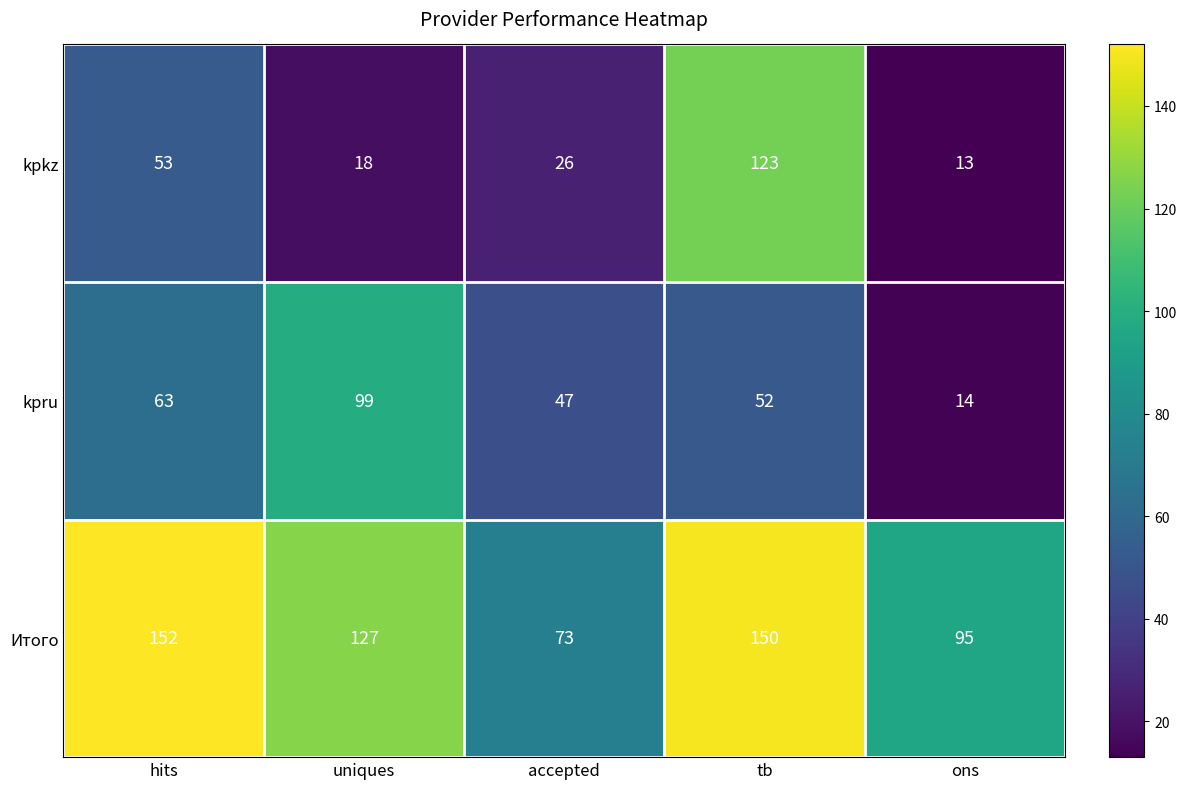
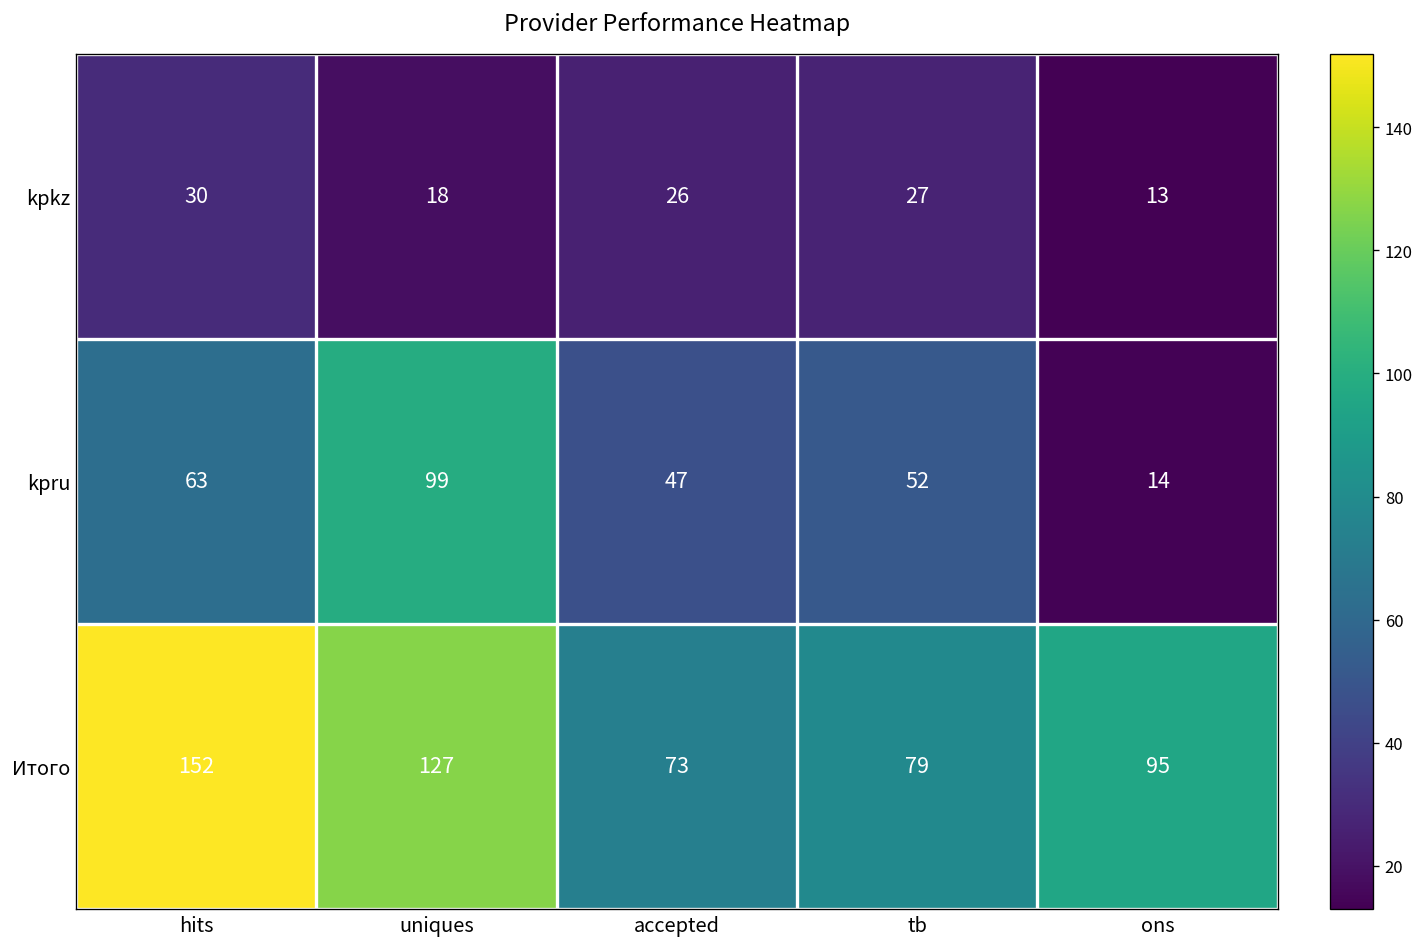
kpkz, hits: 53 -> 30
kpkz, tb: 123 -> 27
Итого, tb: 150 -> 79
